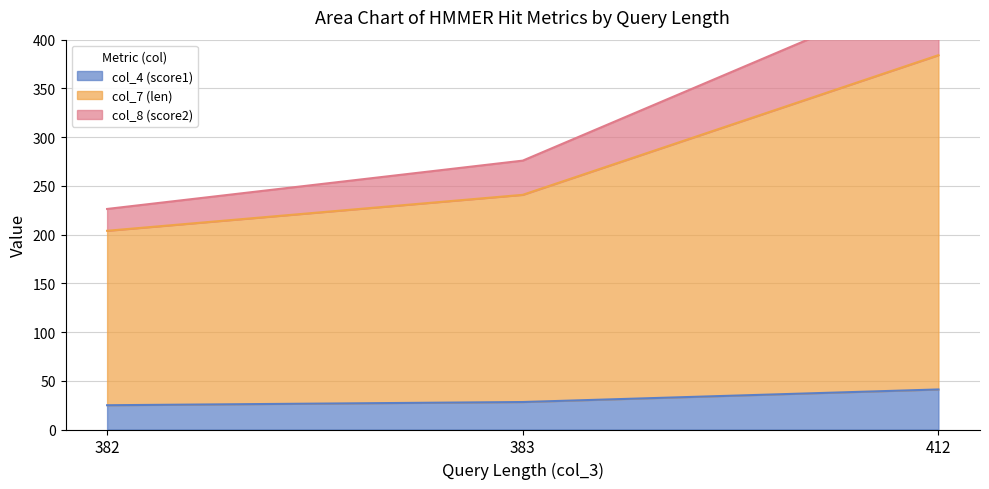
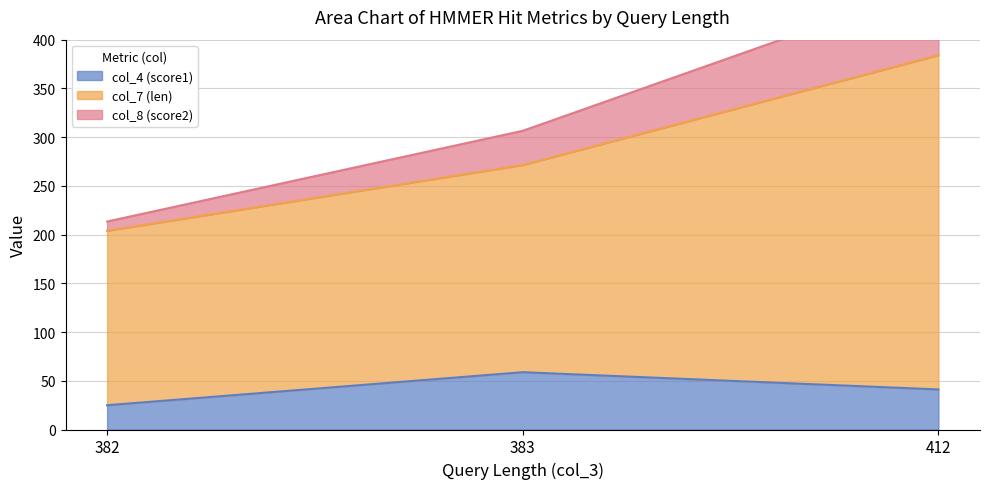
col_8 (score2), 382: 20 -> 10
col_4 (score1), 383: 30 -> 60
